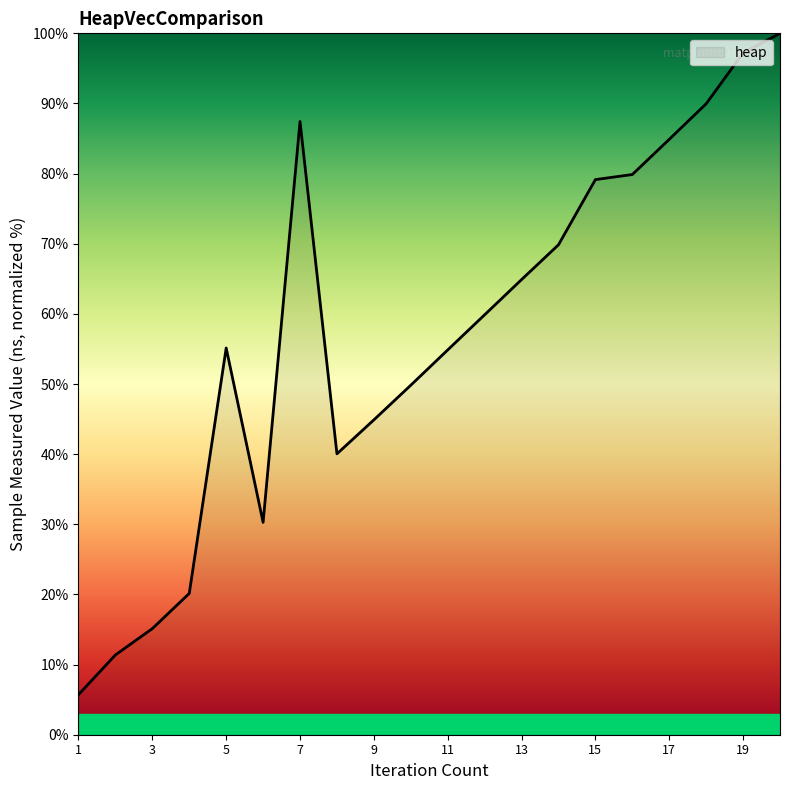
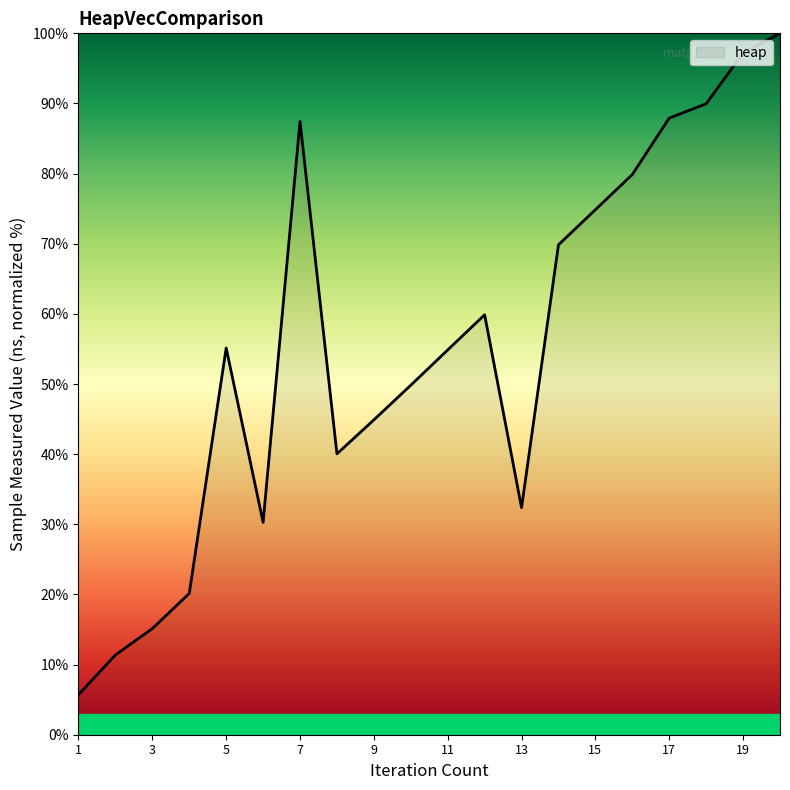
13: 65% -> 32%
15: 79% -> 75%
17: 85% -> 88%
